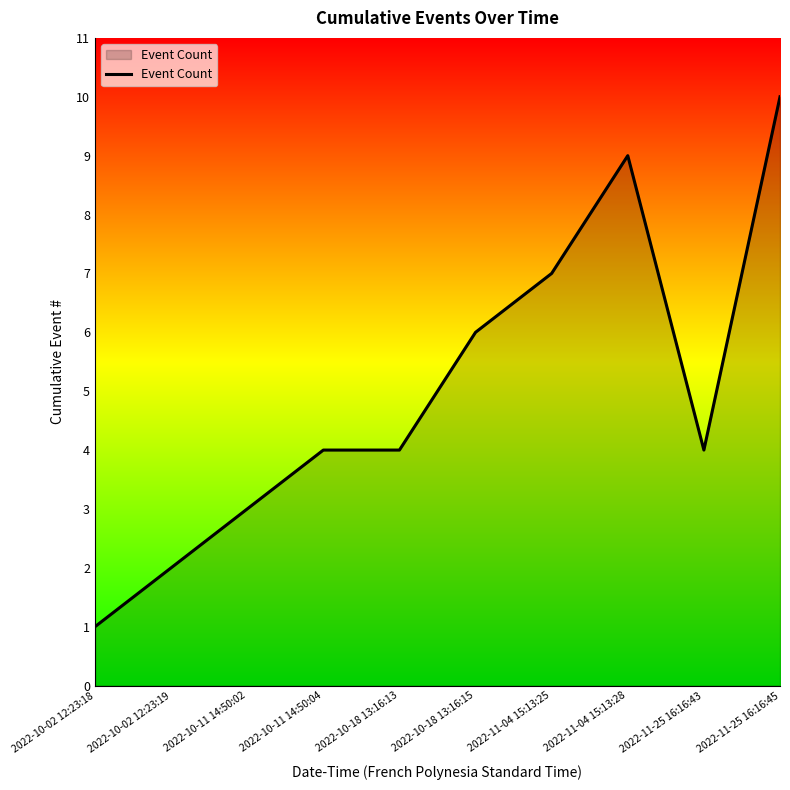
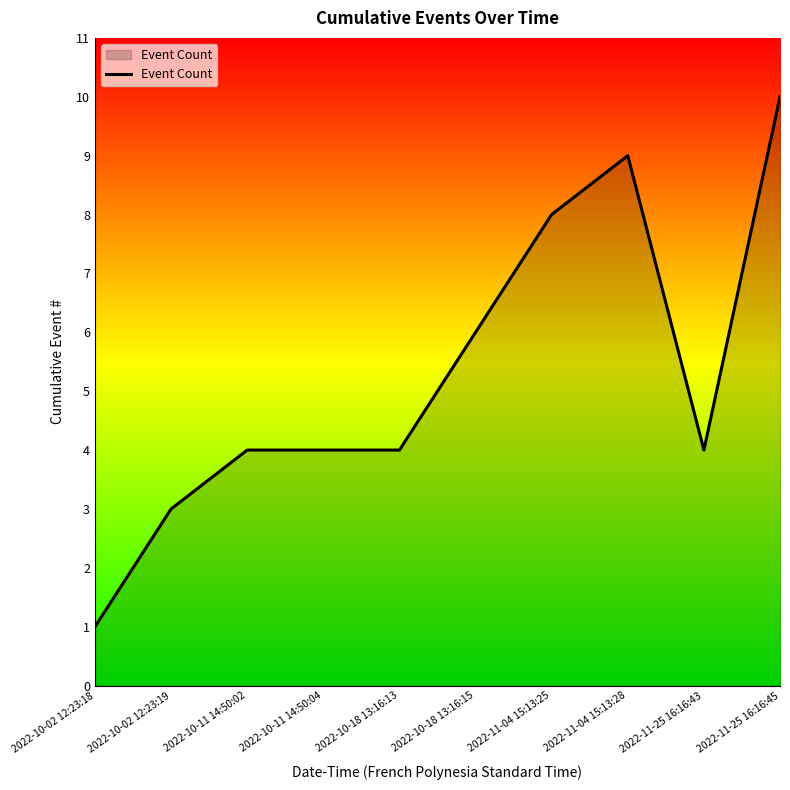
2022-10-02 12:23:19: 2 -> 3
2022-10-11 14:50:02: 3 -> 4
2022-11-04 15:13:25: 7 -> 8
